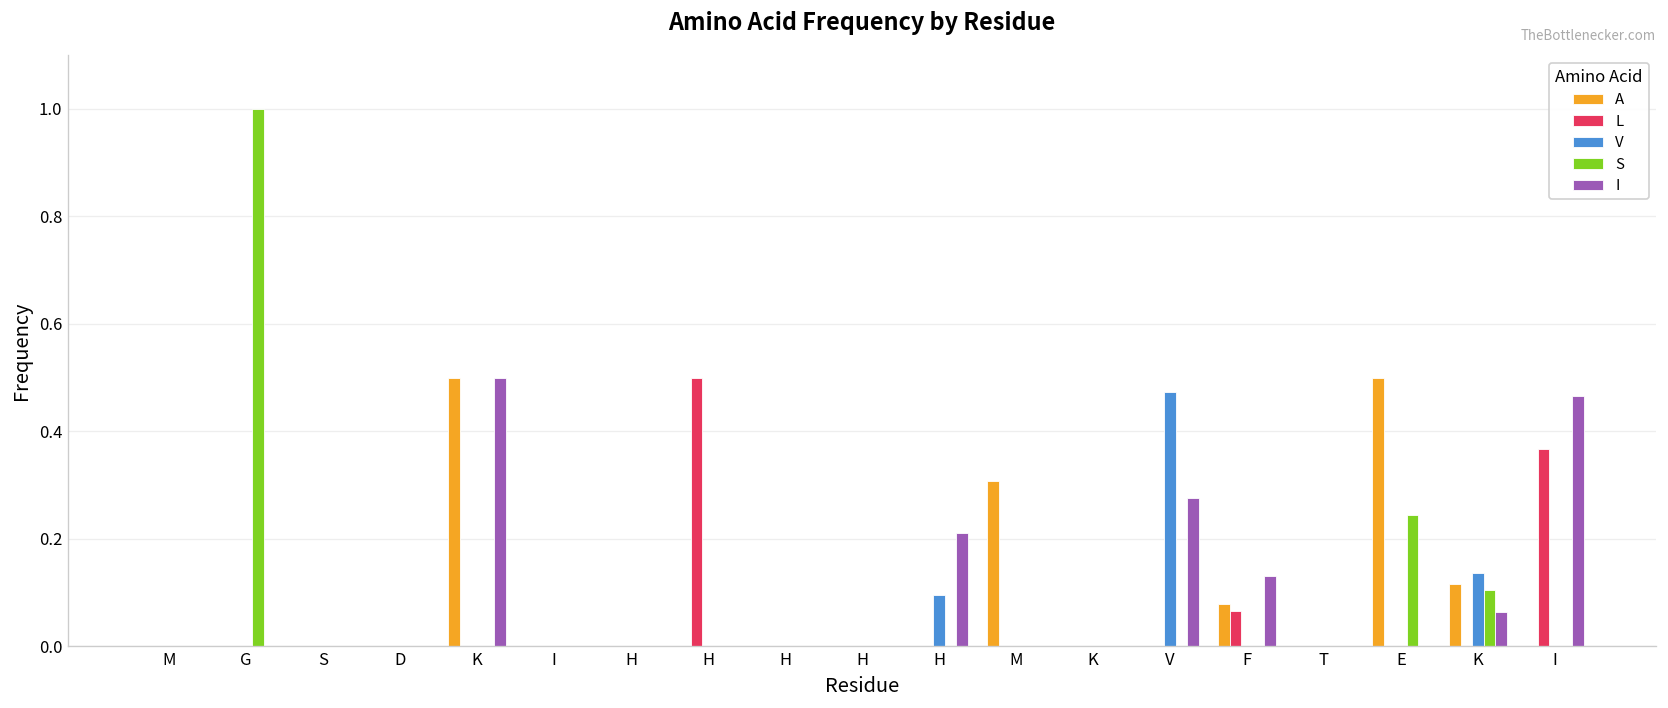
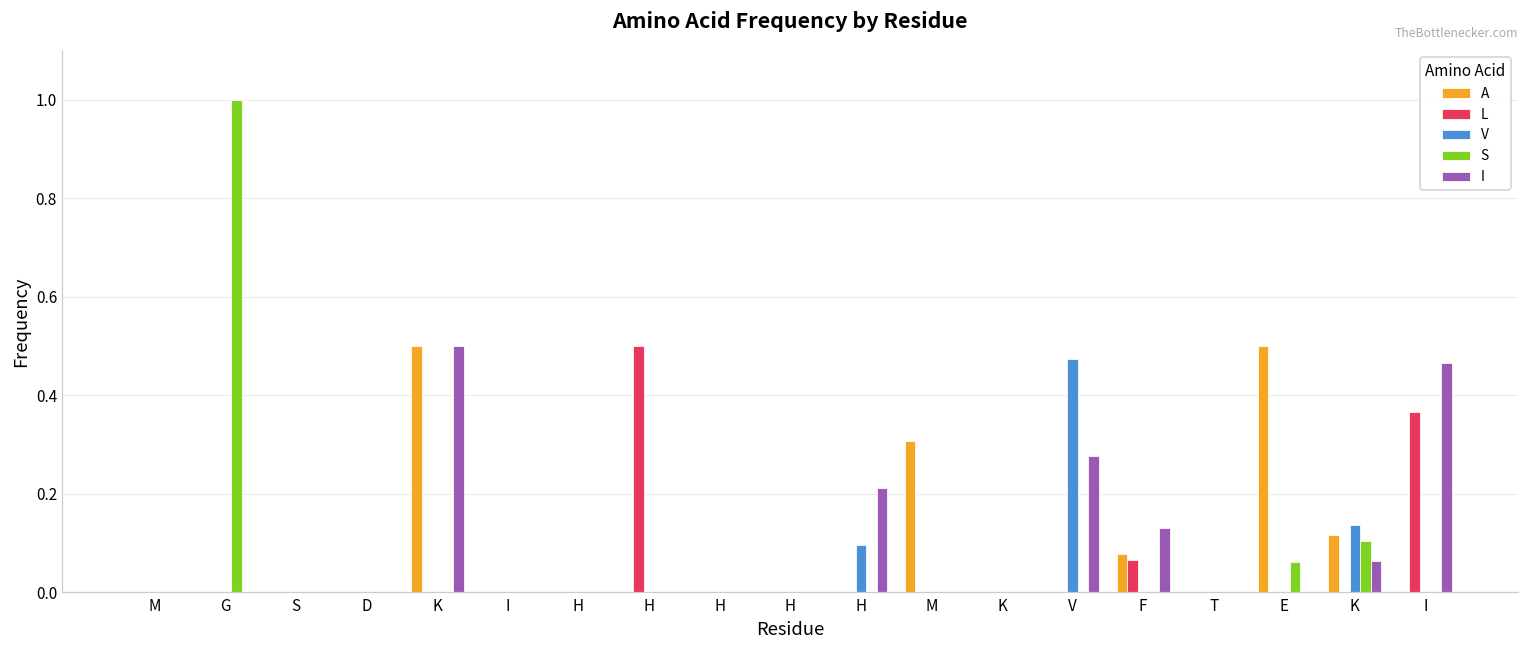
S, E: 0.24 -> 0.06
